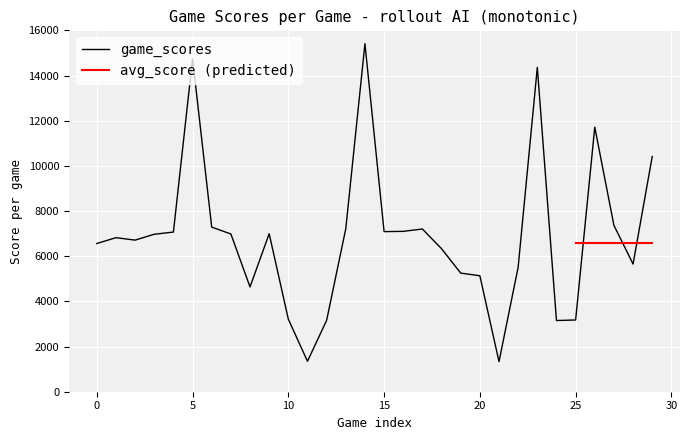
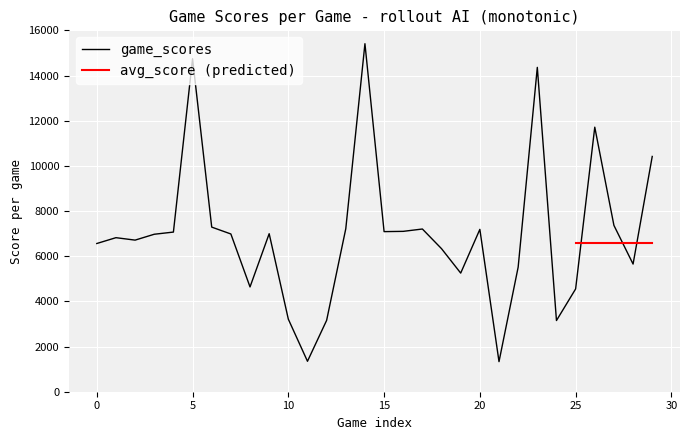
game_scores, 20: 5100 -> 7200
game_scores, 25: 3200 -> 4600
